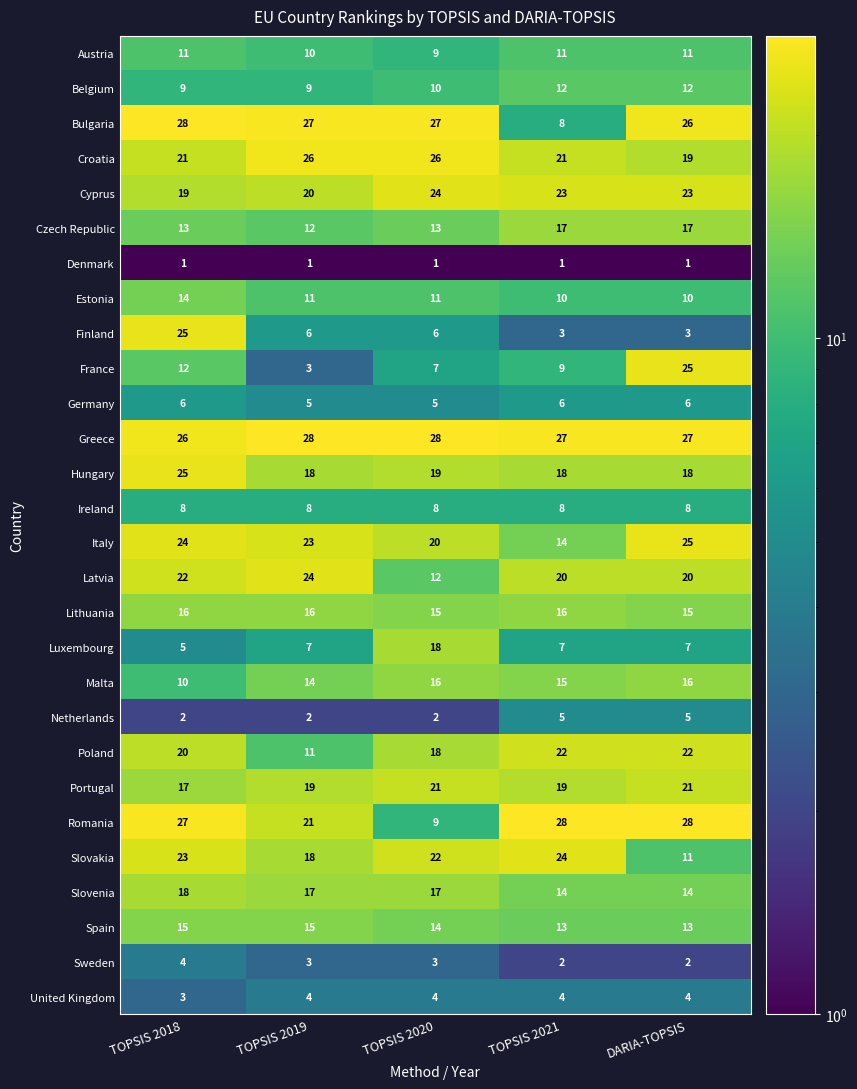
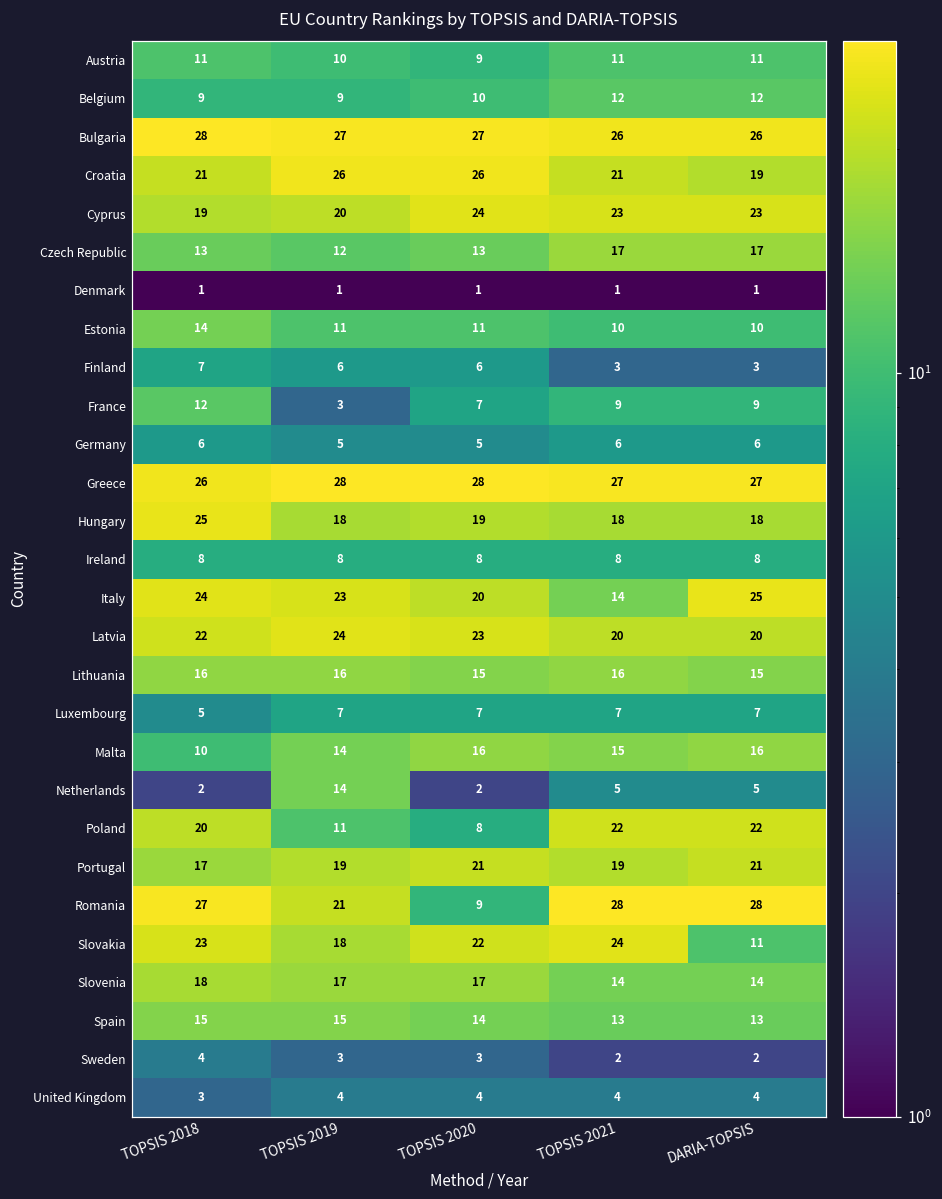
Bulgaria, TOPSIS 2021: 8 -> 26
Finland, TOPSIS 2018: 25 -> 7
France, DARIA-TOPSIS: 25 -> 9
Latvia, TOPSIS 2020: 12 -> 23
Luxembourg, TOPSIS 2020: 18 -> 7
Netherlands, TOPSIS 2019: 2 -> 14
Poland, TOPSIS 2020: 18 -> 8
